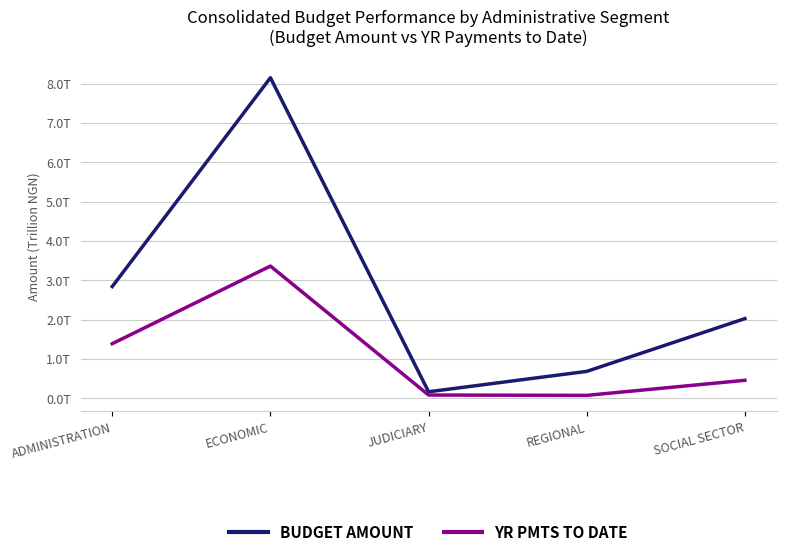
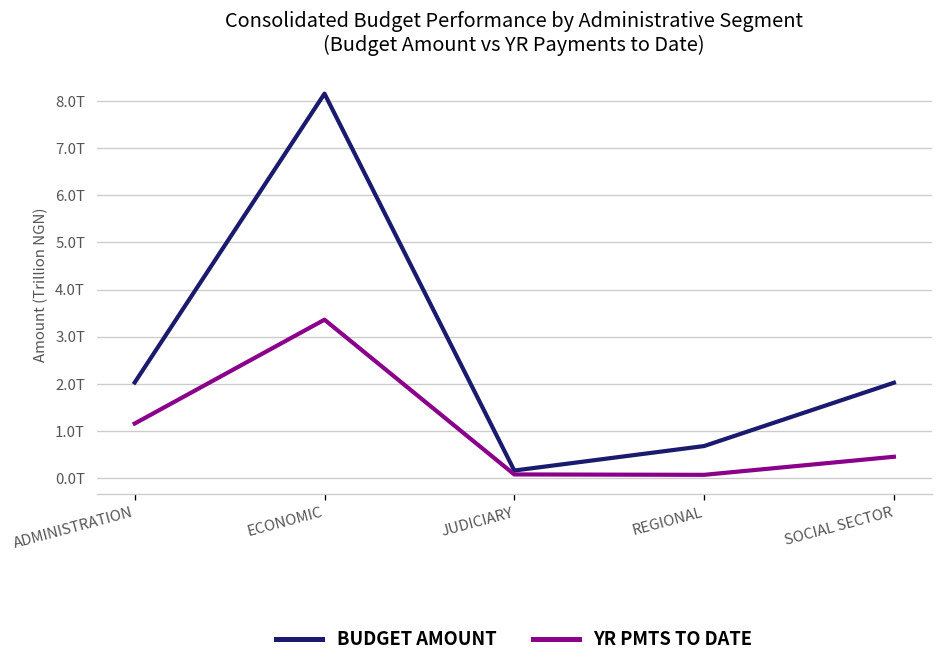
BUDGET AMOUNT, ADMINISTRATION: 2.8T -> 2.0T
YR PMTS TO DATE, ADMINISTRATION: 1.4T -> 1.2T
